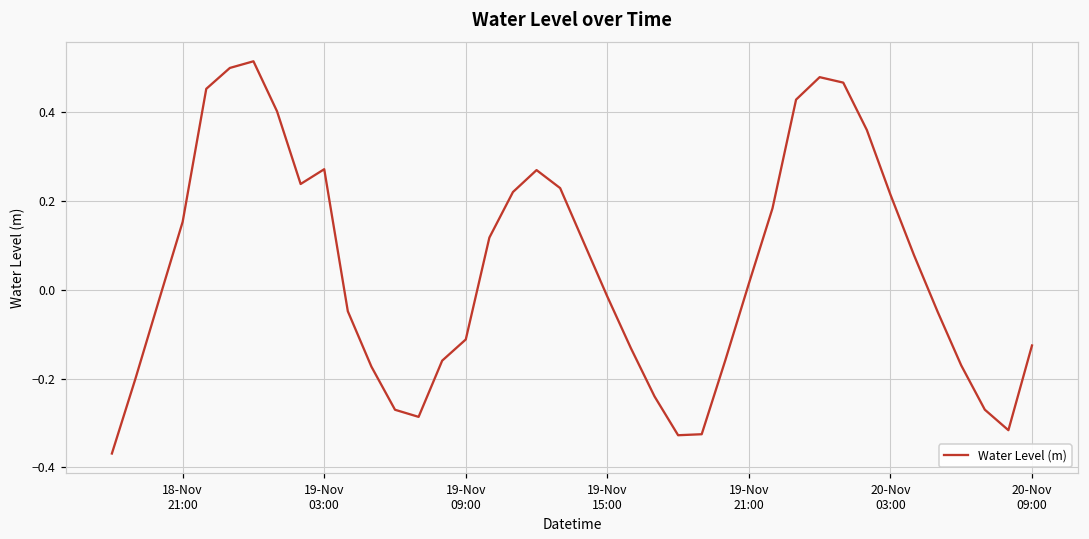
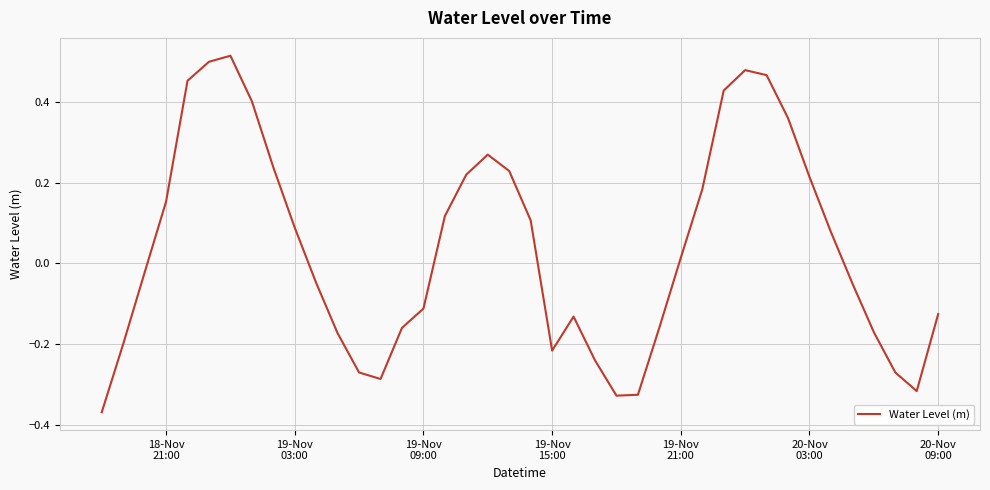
19-Nov 03:00: 0.27 -> 0.09
19-Nov 15:00: -0.02 -> -0.22
